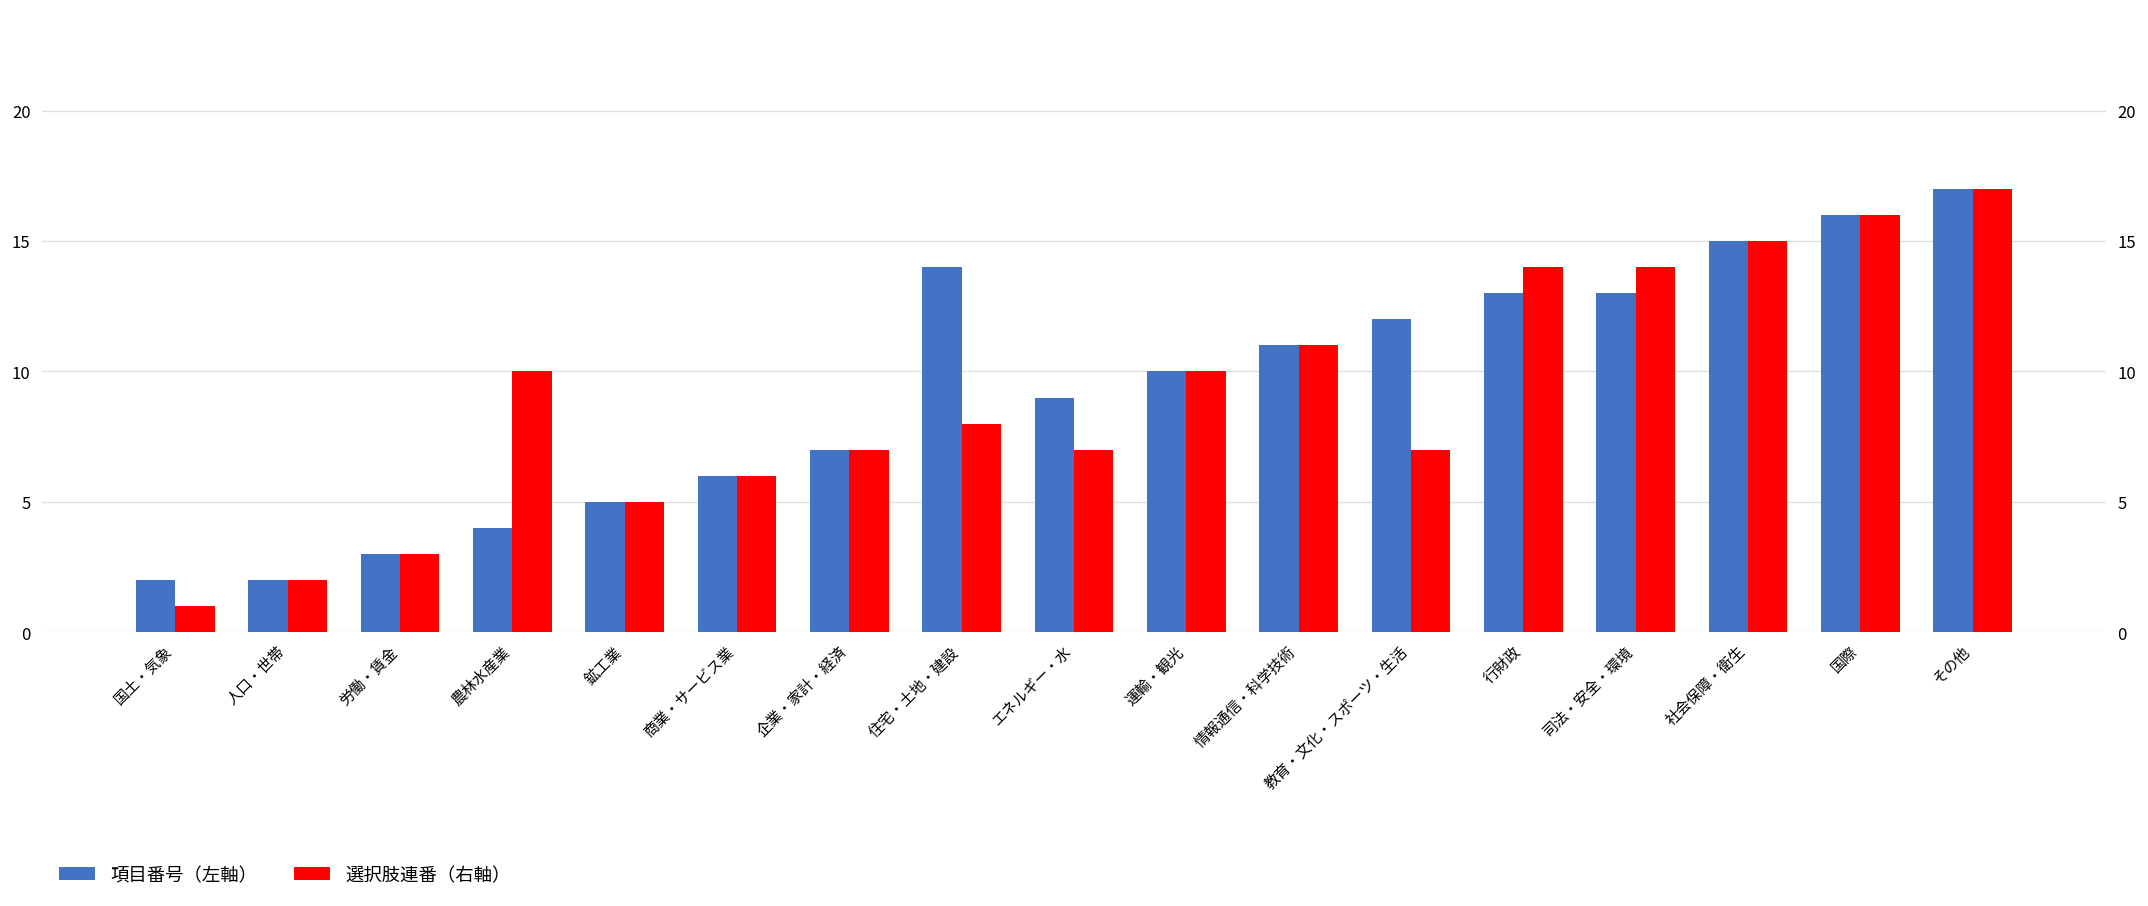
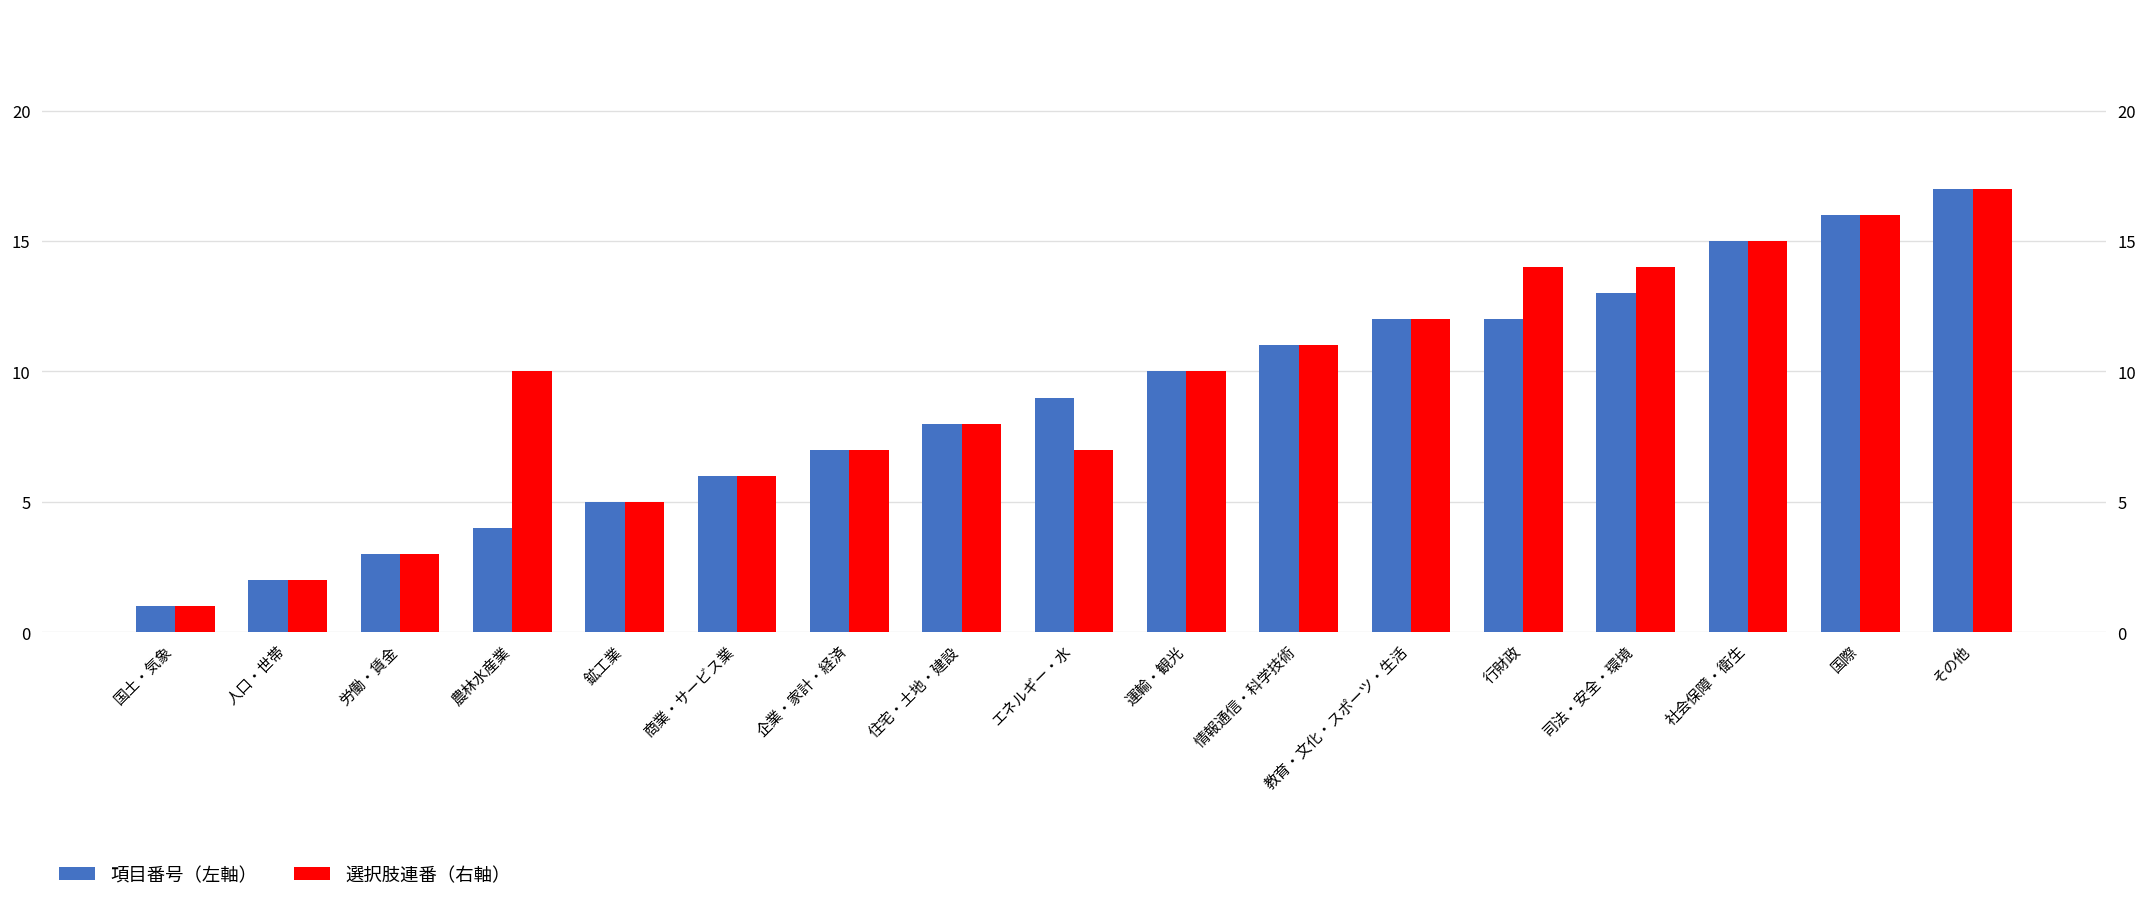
項目番号（左軸）, 国土・気象: 2 -> 1
項目番号（左軸）, 住宅・土地・建設: 14 -> 8
項目番号（左軸）, 行財政: 13 -> 12
選択肢連番（右軸）, 教育・文化・スポーツ・生活: 7 -> 12
